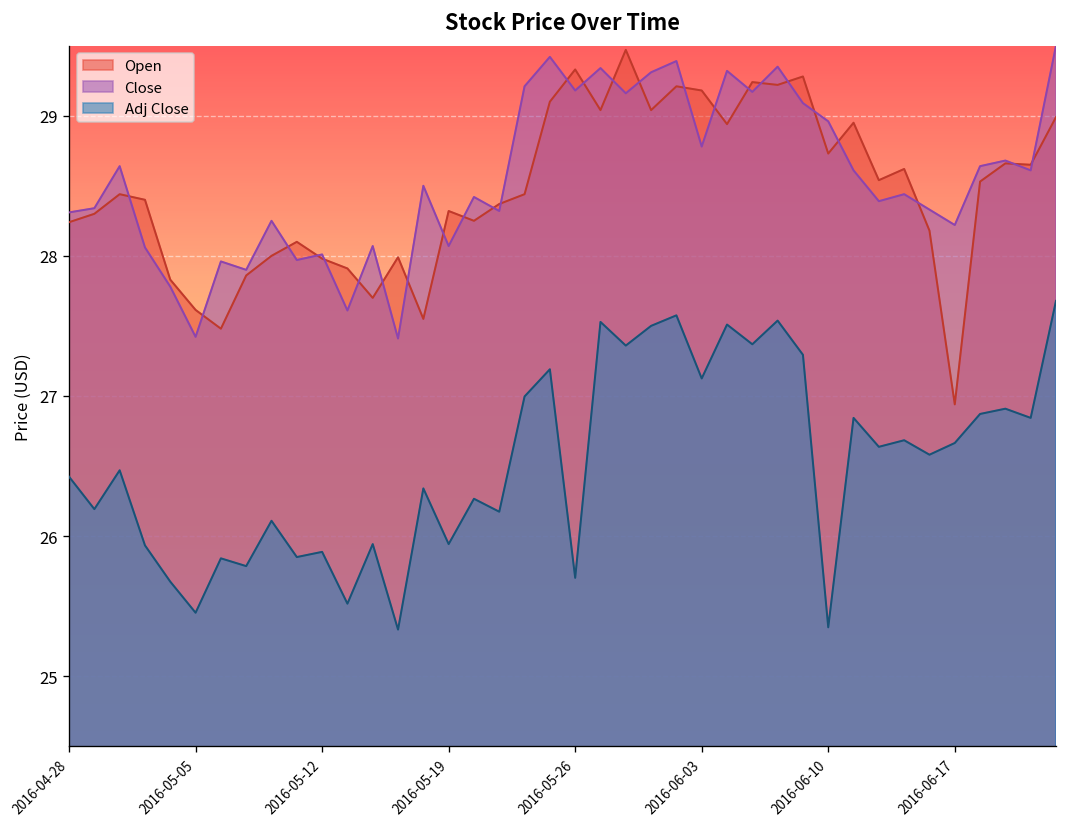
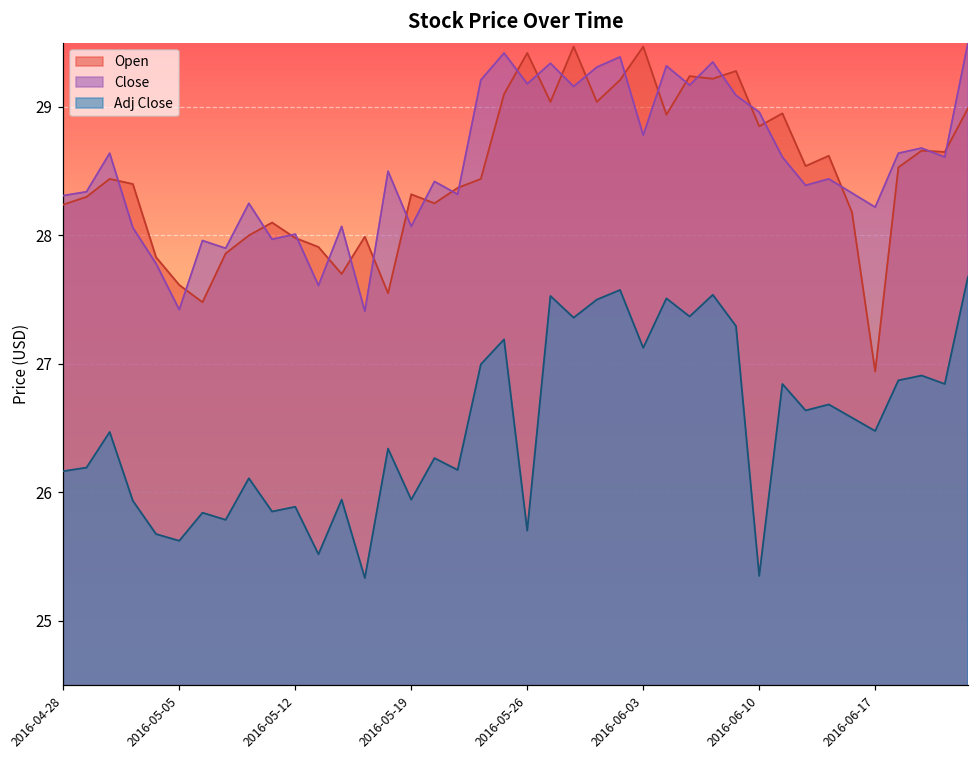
Adj Close, 2016-04-28: 26.42 -> 26.16
Adj Close, 2016-05-05: 25.45 -> 25.62
Open, 2016-05-26: 29.33 -> 29.42
Open, 2016-06-03: 29.18 -> 29.47
Open, 2016-06-10: 28.73 -> 28.85
Adj Close, 2016-06-17: 26.66 -> 26.48
